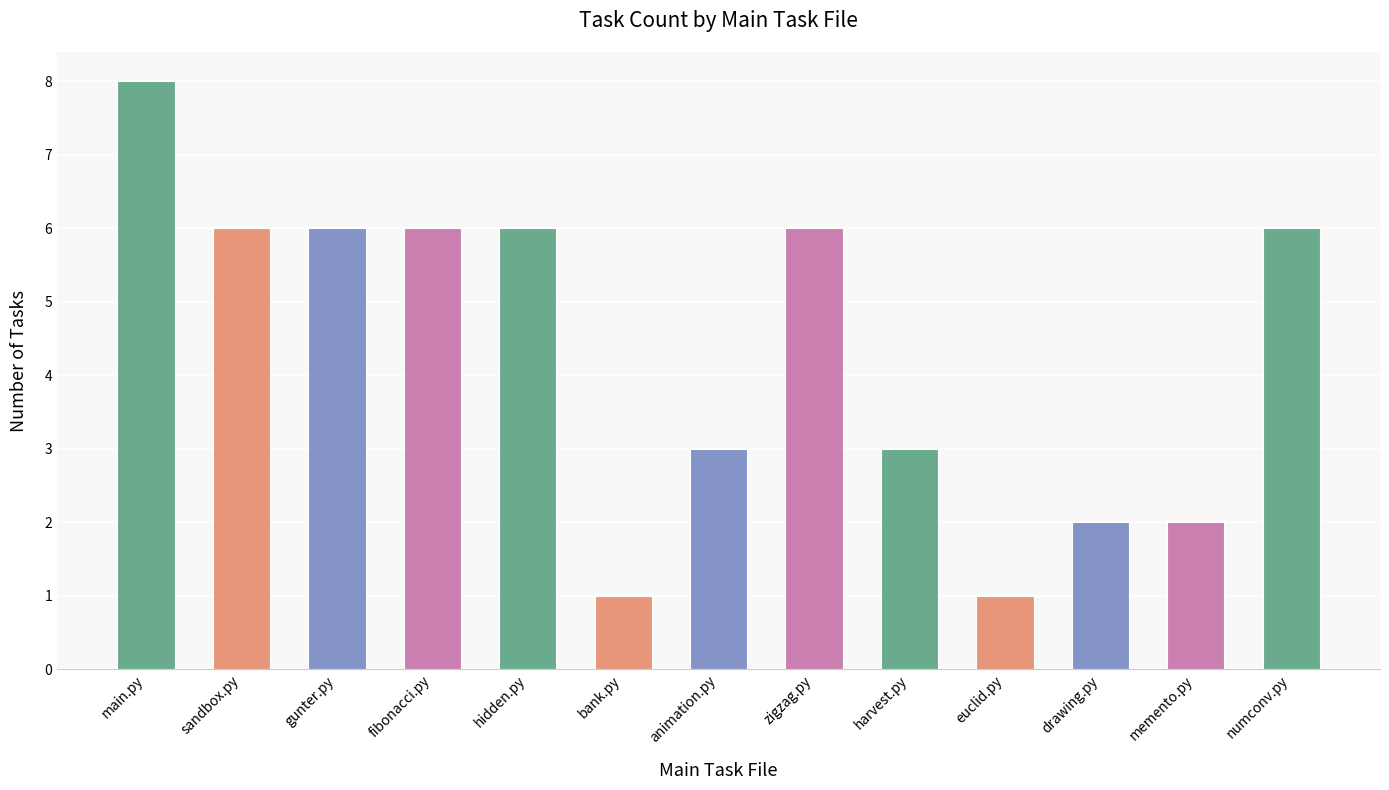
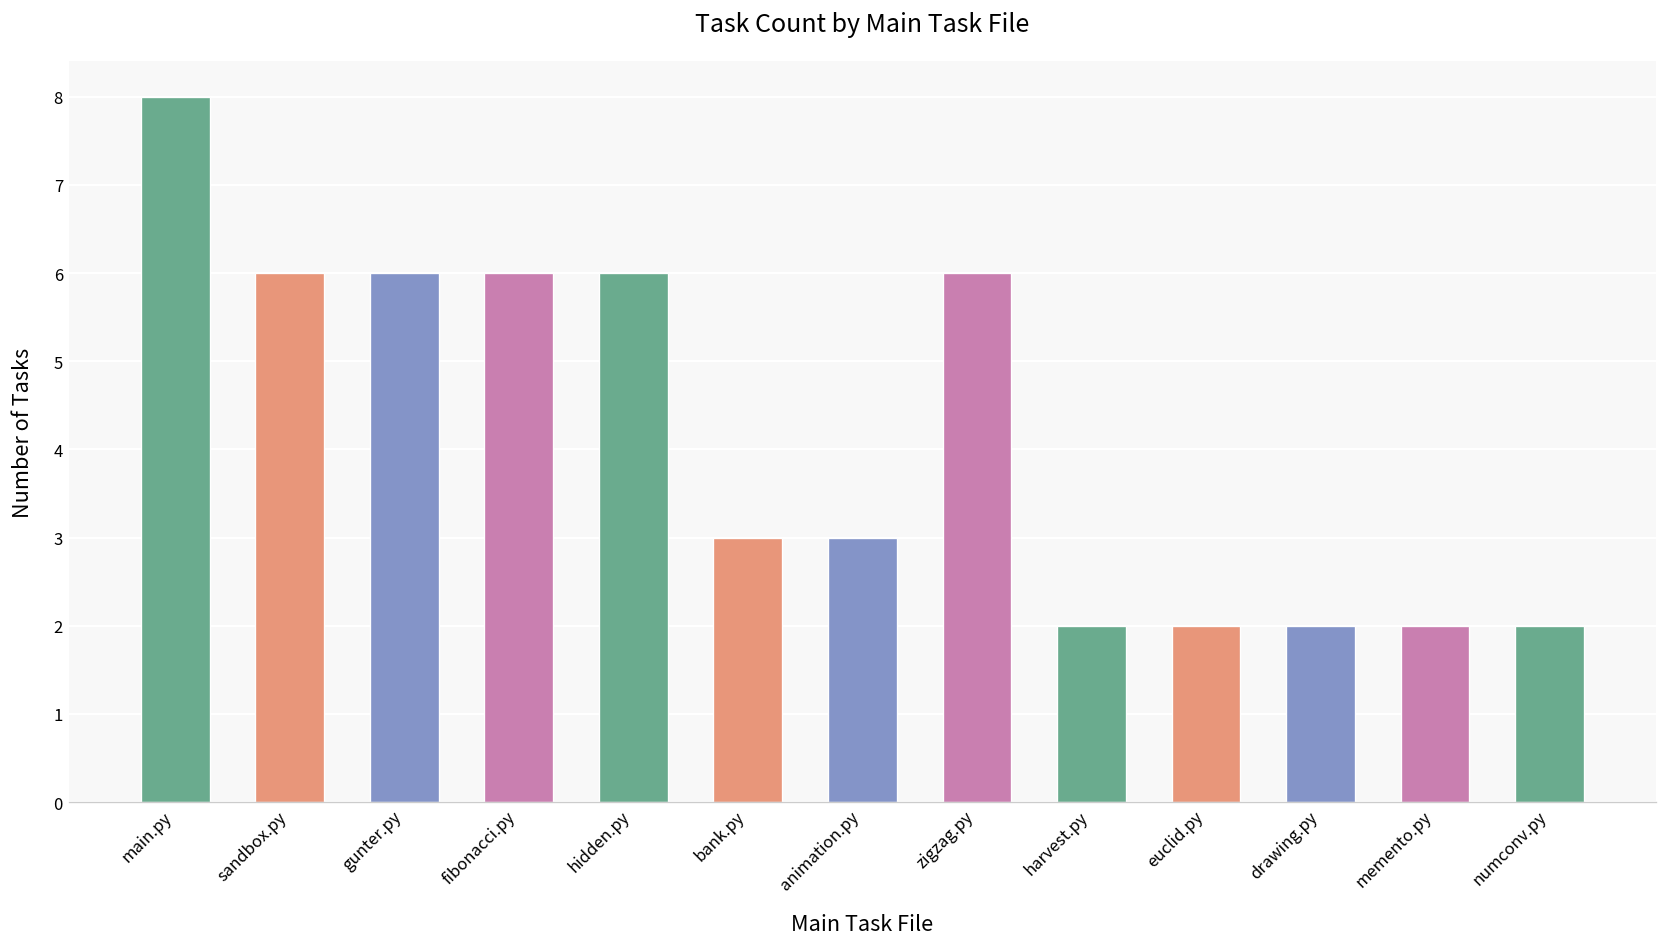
bank.py: 1 -> 3
harvest.py: 3 -> 2
euclid.py: 1 -> 2
numconv.py: 6 -> 2
